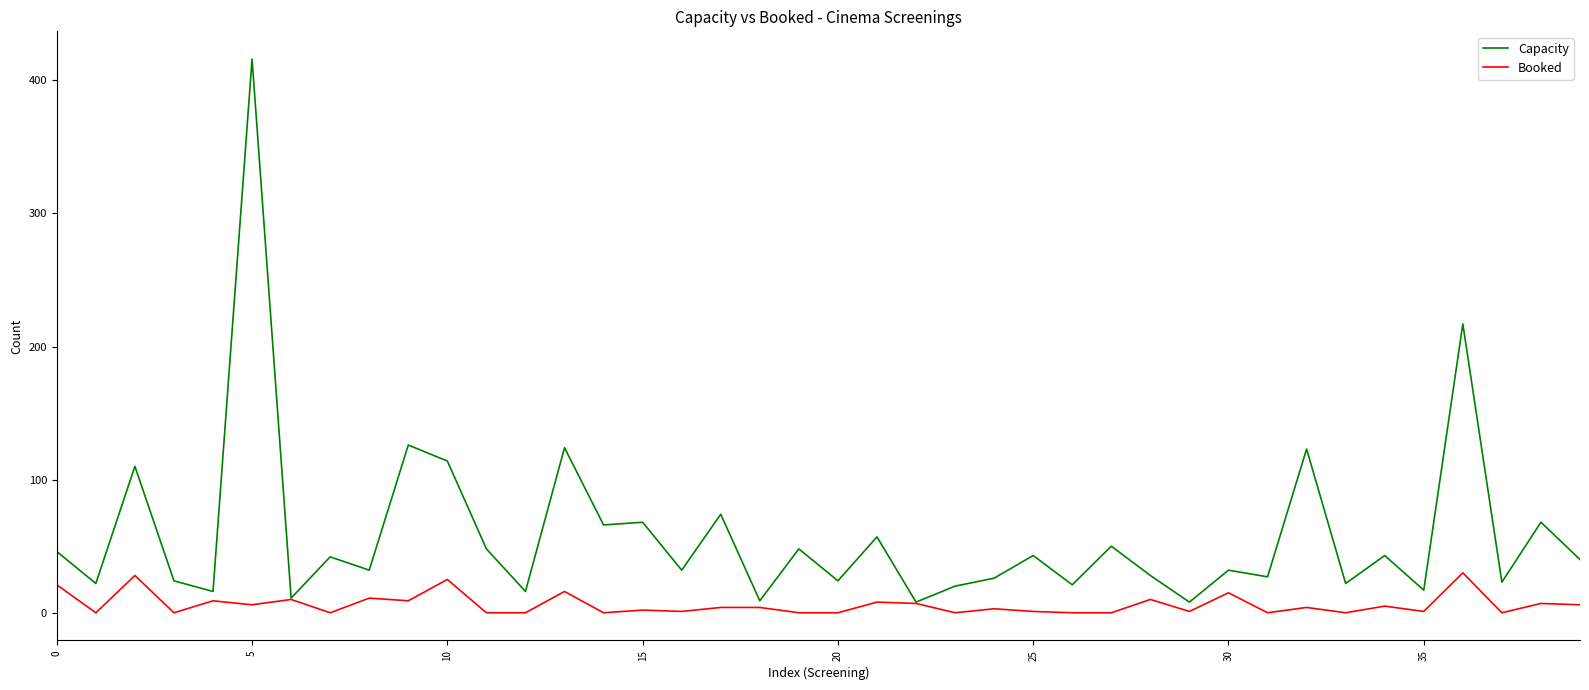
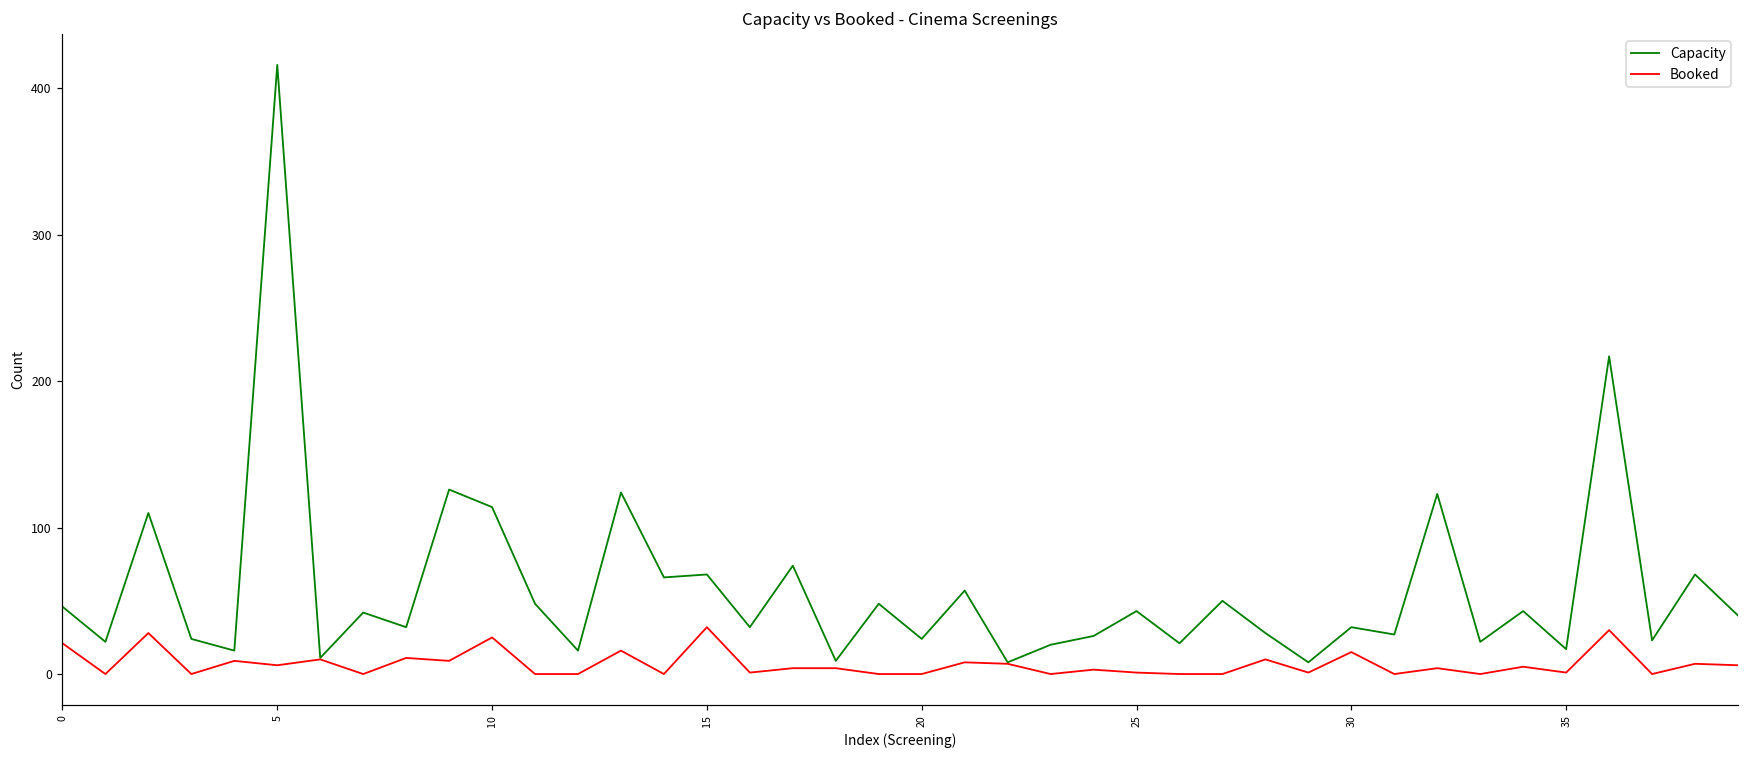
Booked, 15: 2 -> 32
